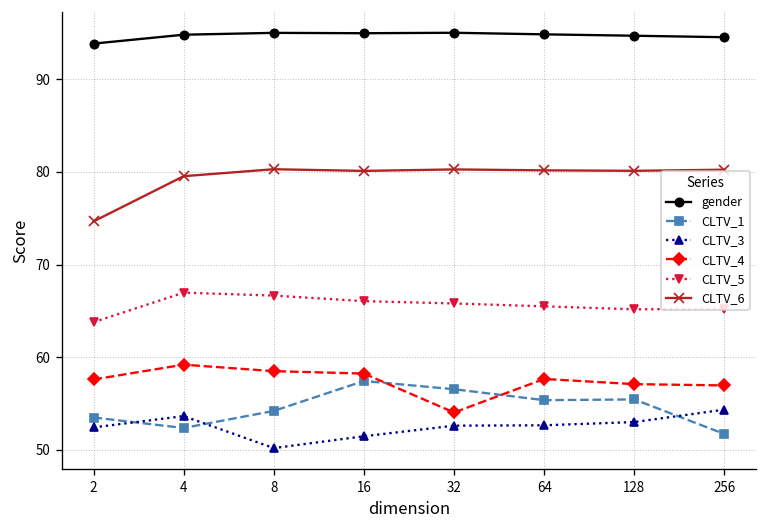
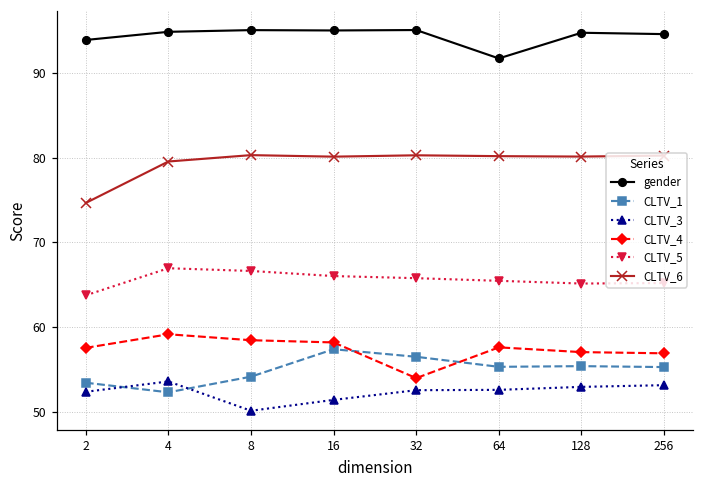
gender, 64: 95 -> 92
CLTV_1, 256: 52 -> 55
CLTV_3, 256: 54 -> 53
